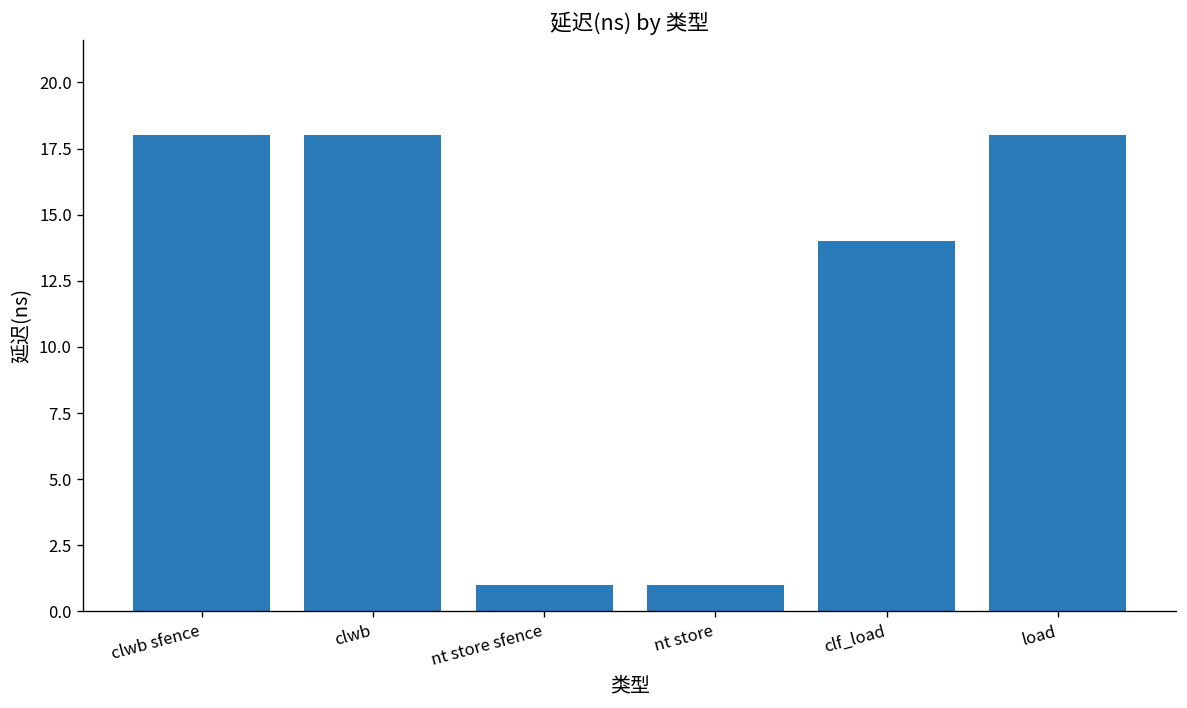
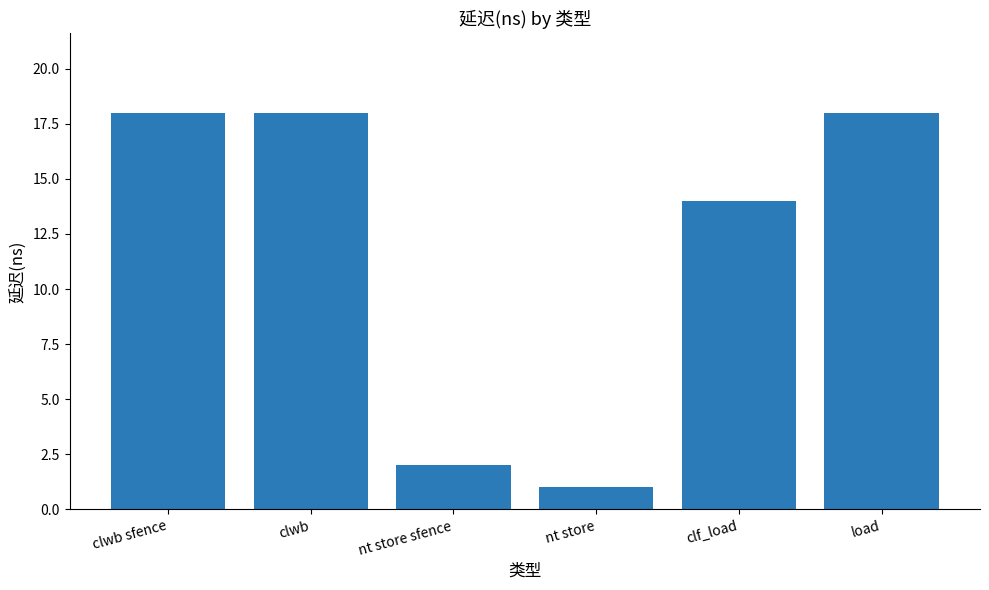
nt store sfence: 1 -> 2
